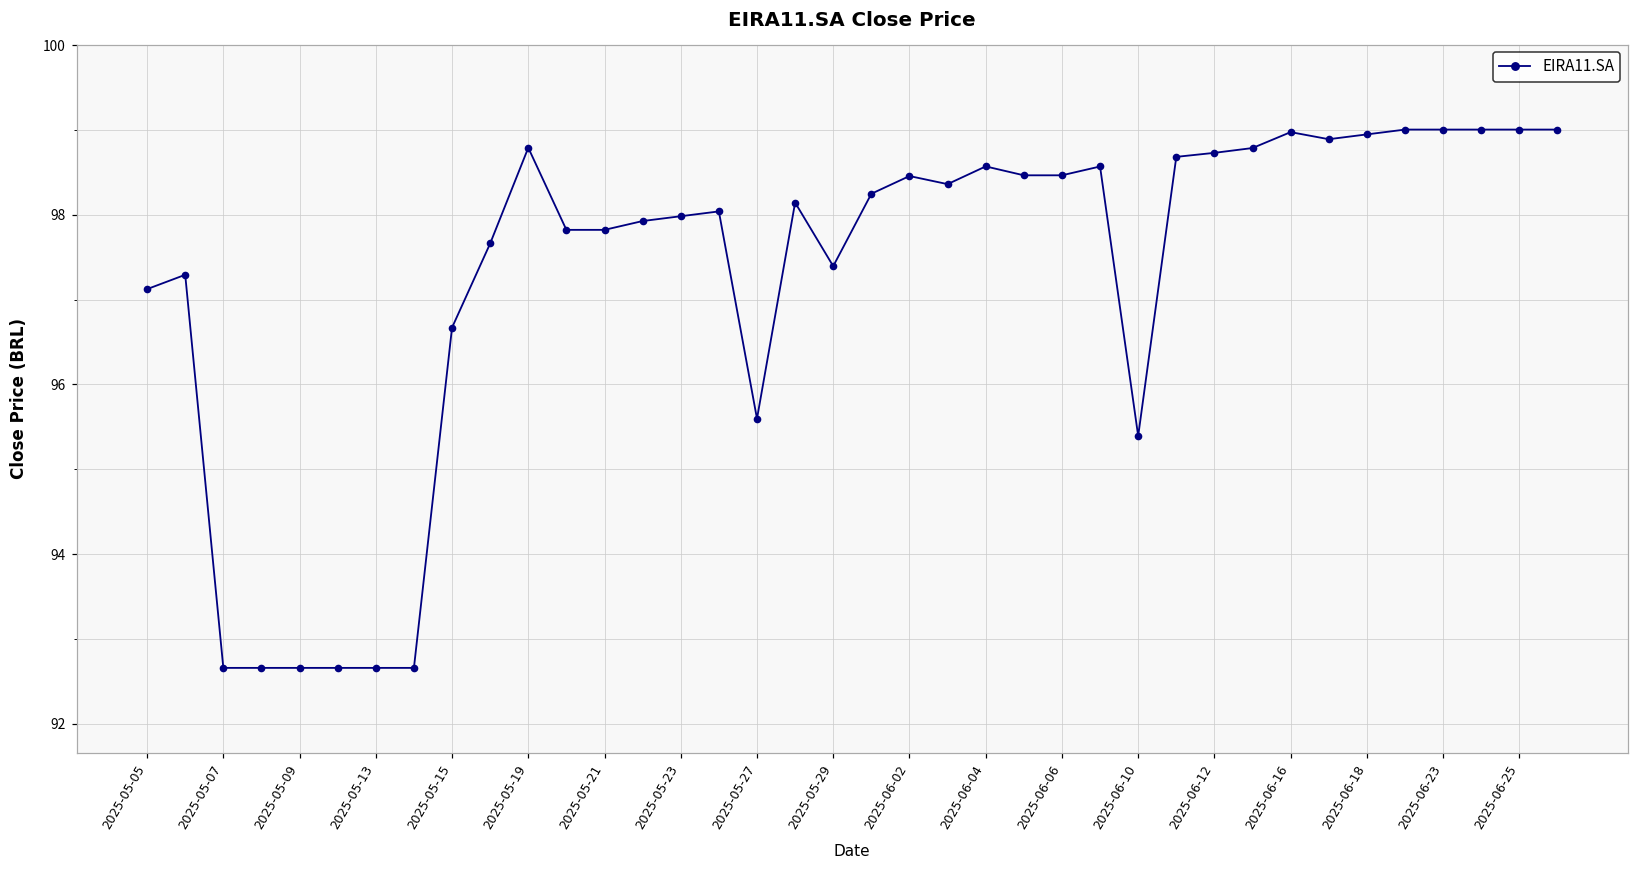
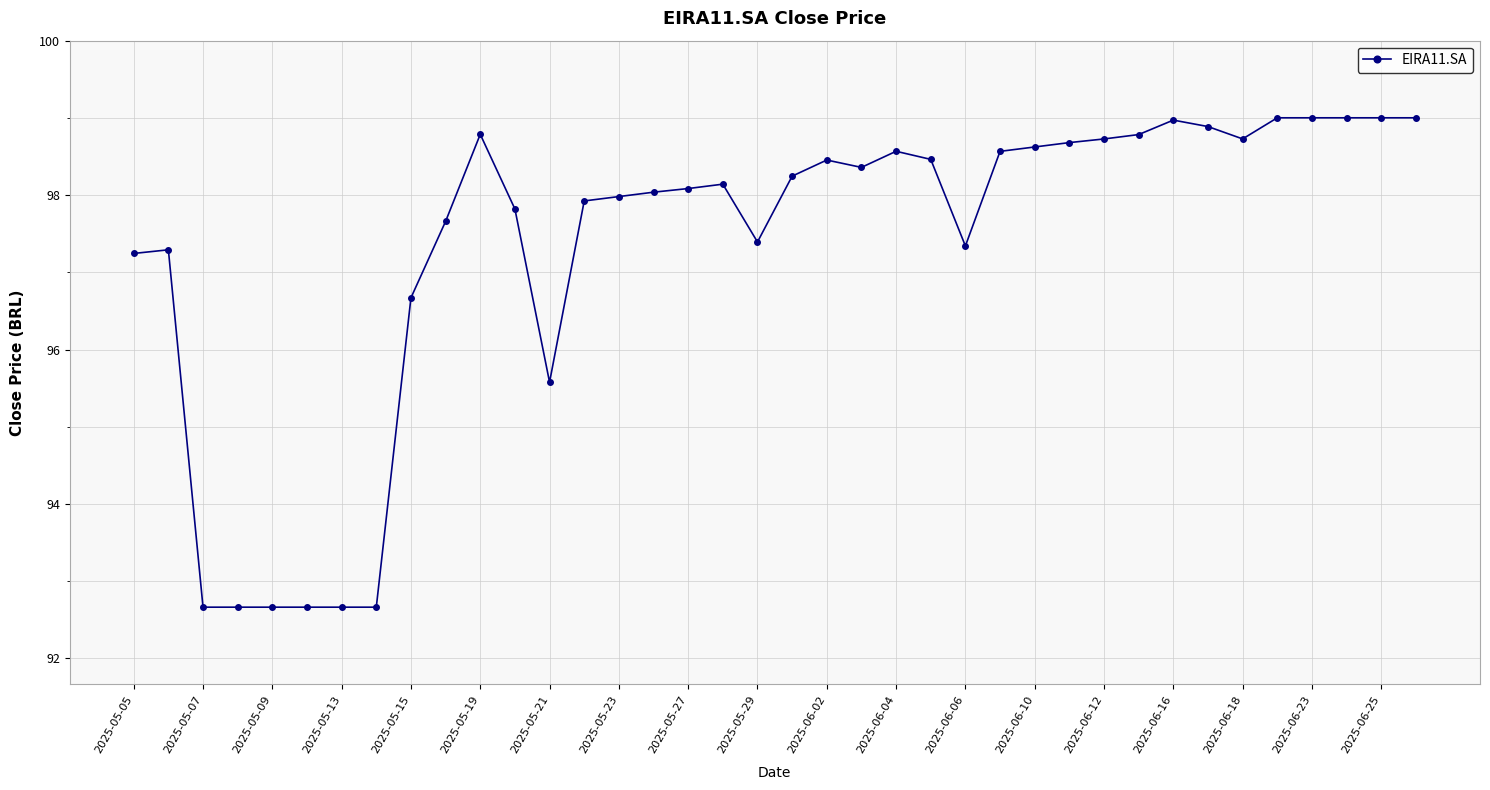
2025-05-05: 97.1 -> 97.2
2025-05-21: 97.8 -> 95.6
2025-05-27: 95.6 -> 98.1
2025-06-06: 98.5 -> 97.3
2025-06-10: 95.4 -> 98.6
2025-06-18: 98.9 -> 98.7
